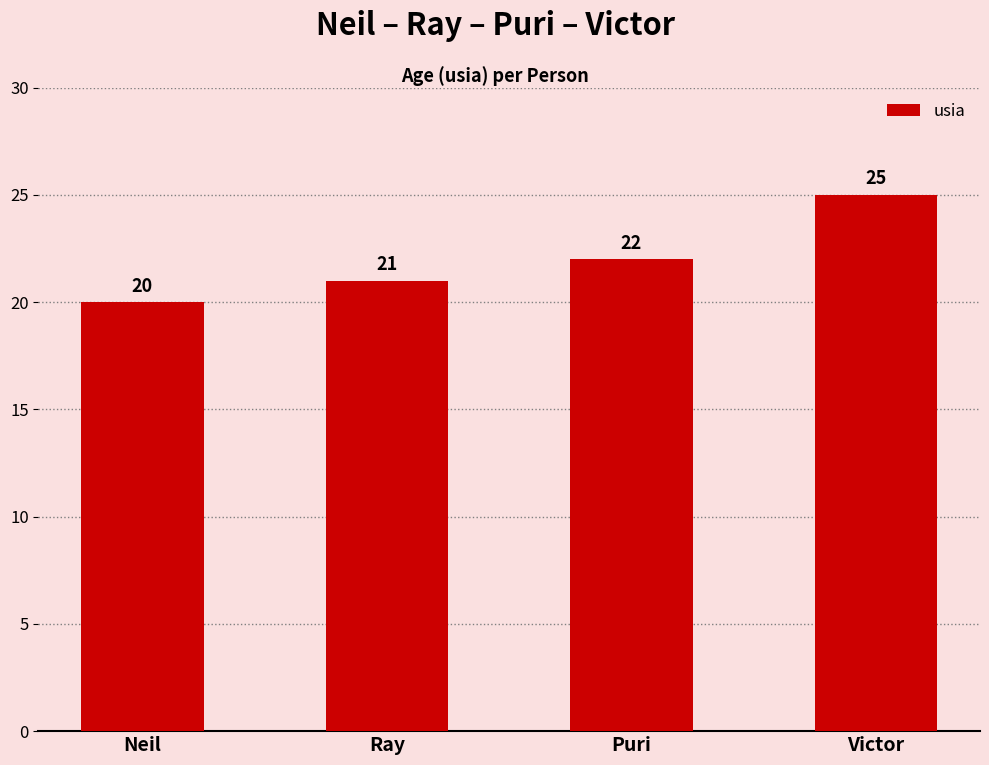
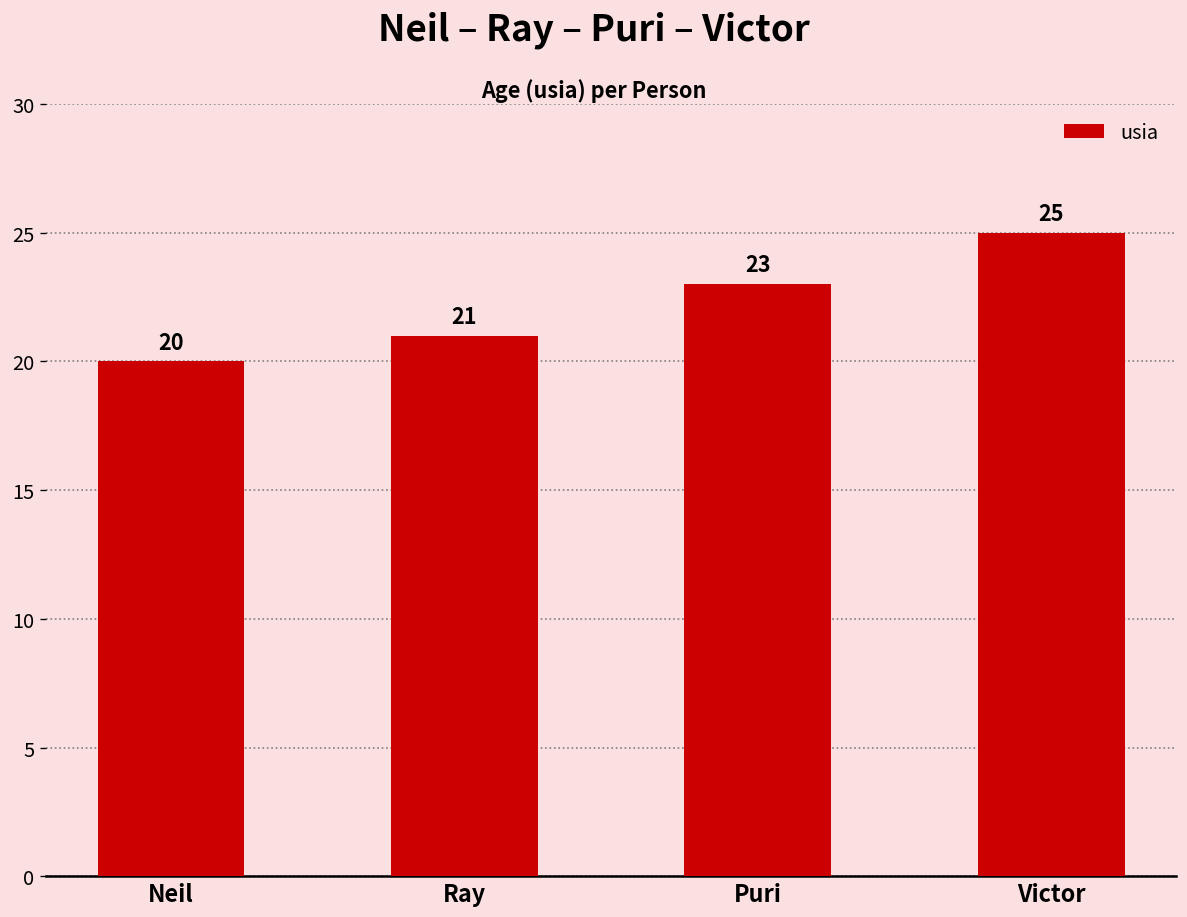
Puri: 22 -> 23
